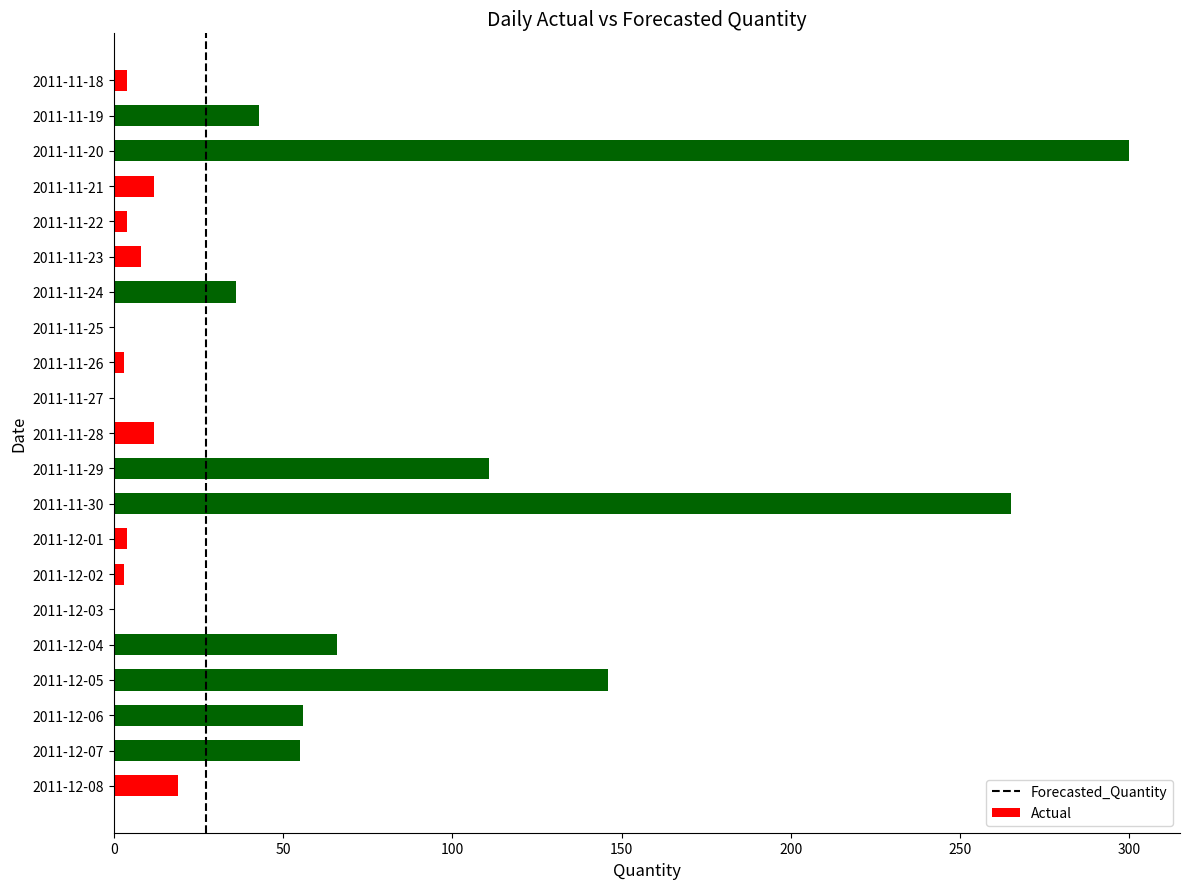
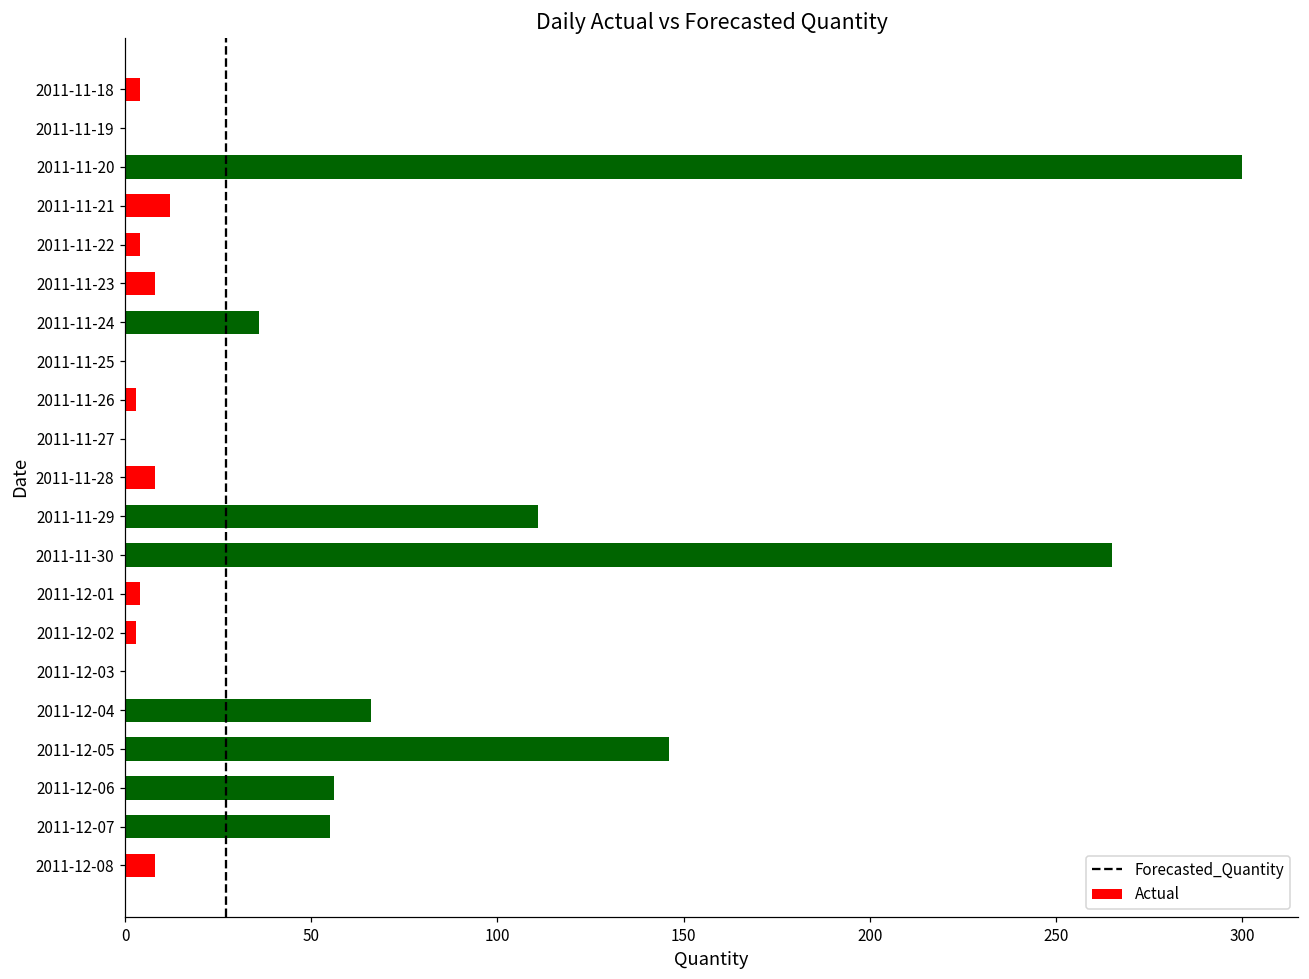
2011-11-19: 43 -> 0
2011-11-28: 12 -> 8
2011-12-08: 19 -> 8
